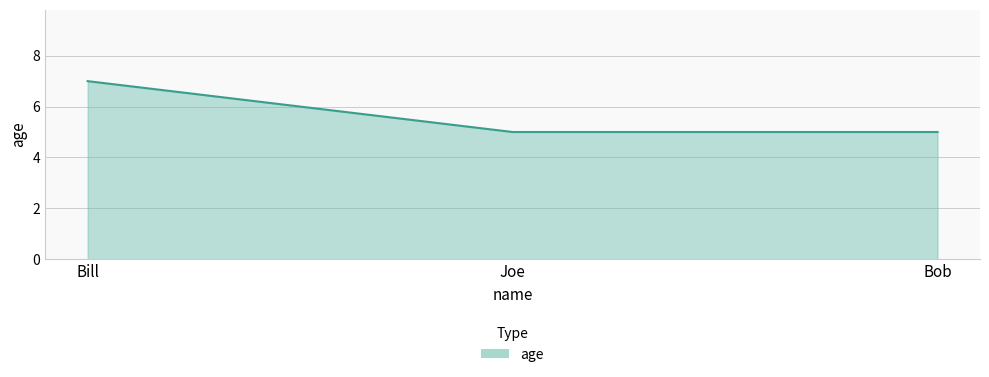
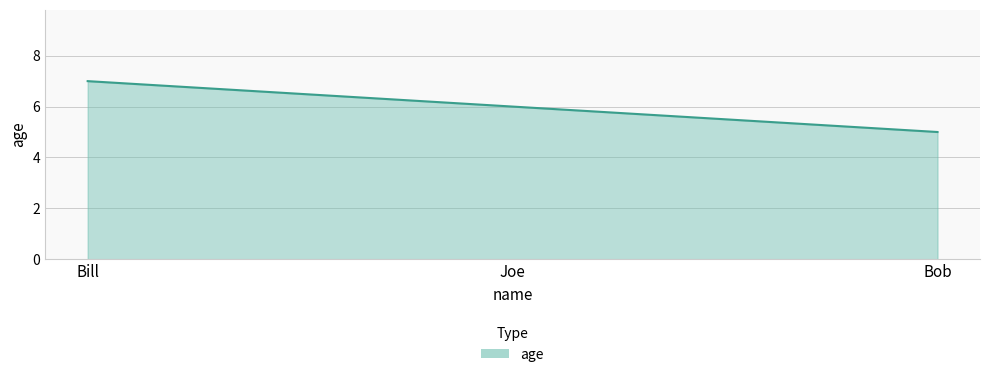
Joe: 5 -> 6
